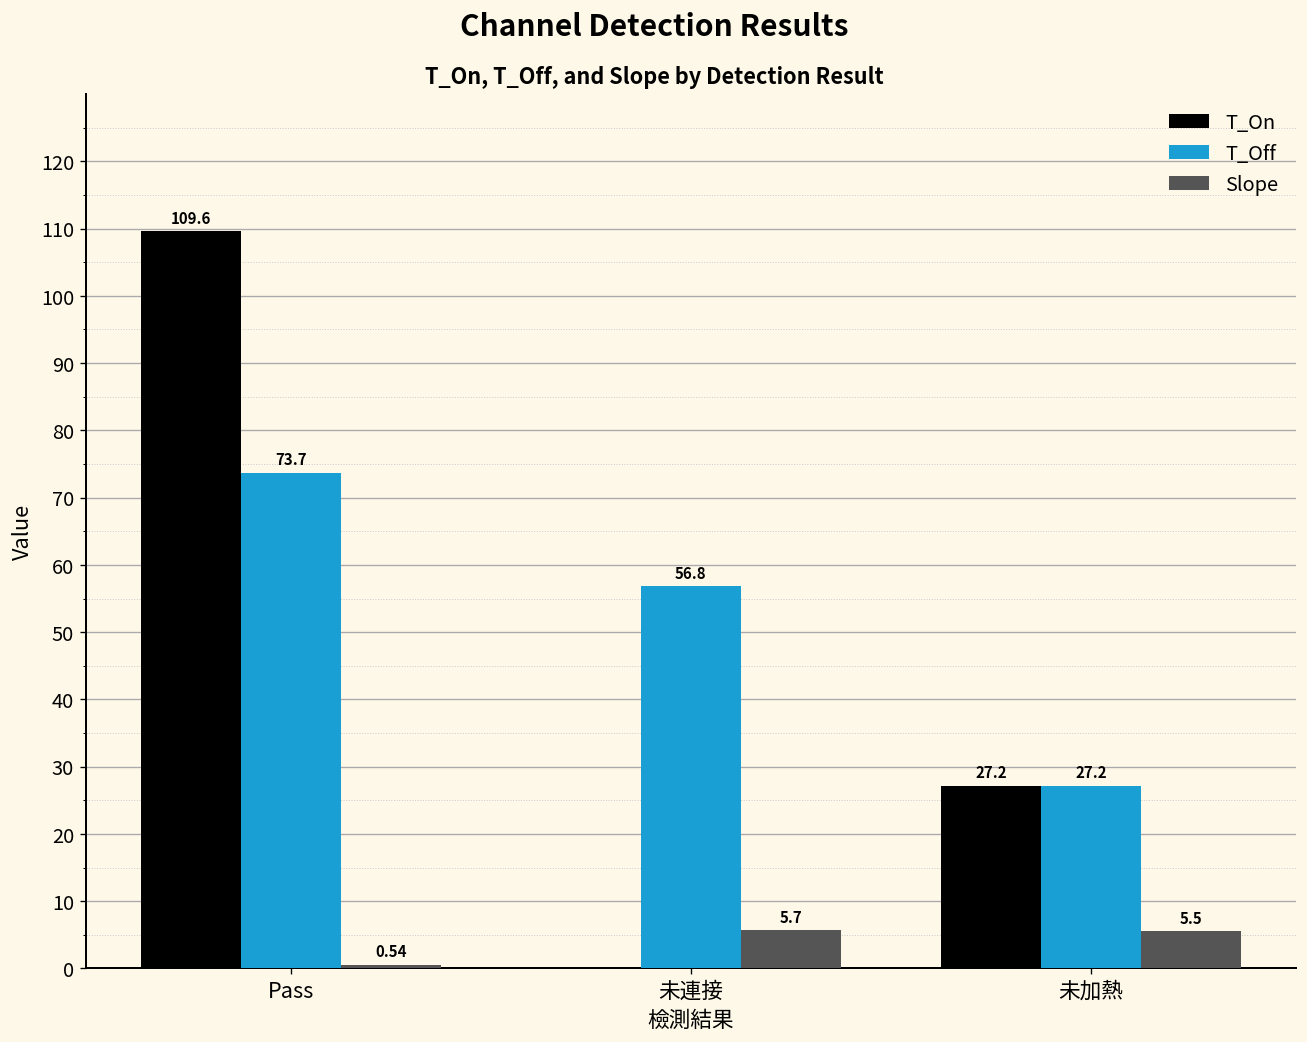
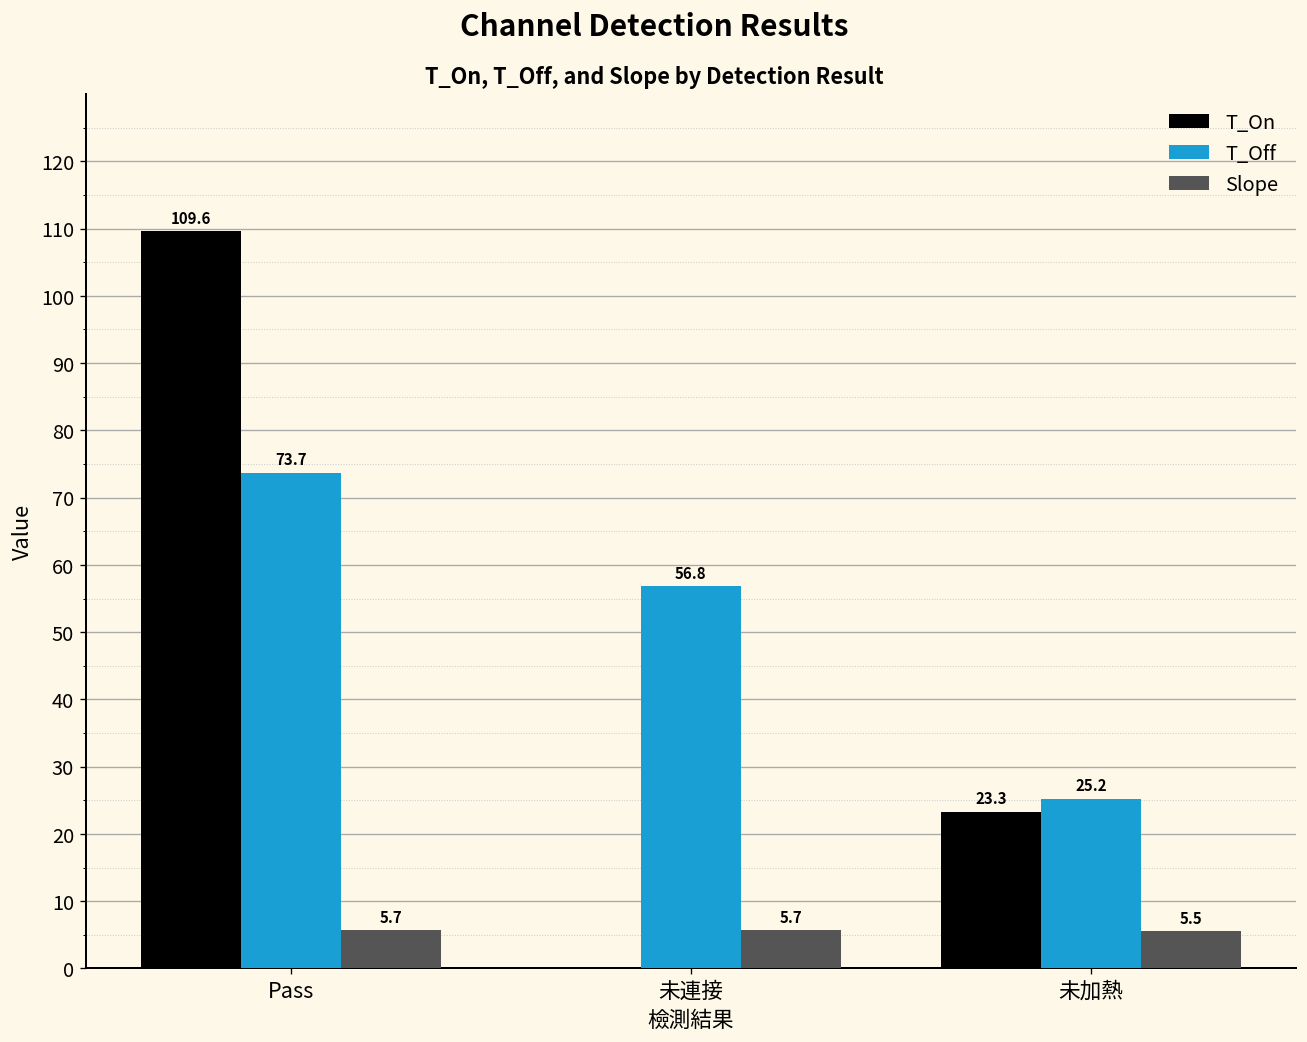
Slope, Pass: 0.54 -> 5.7
T_On, 未加熱: 27.2 -> 23.3
T_Off, 未加熱: 27.2 -> 25.2
